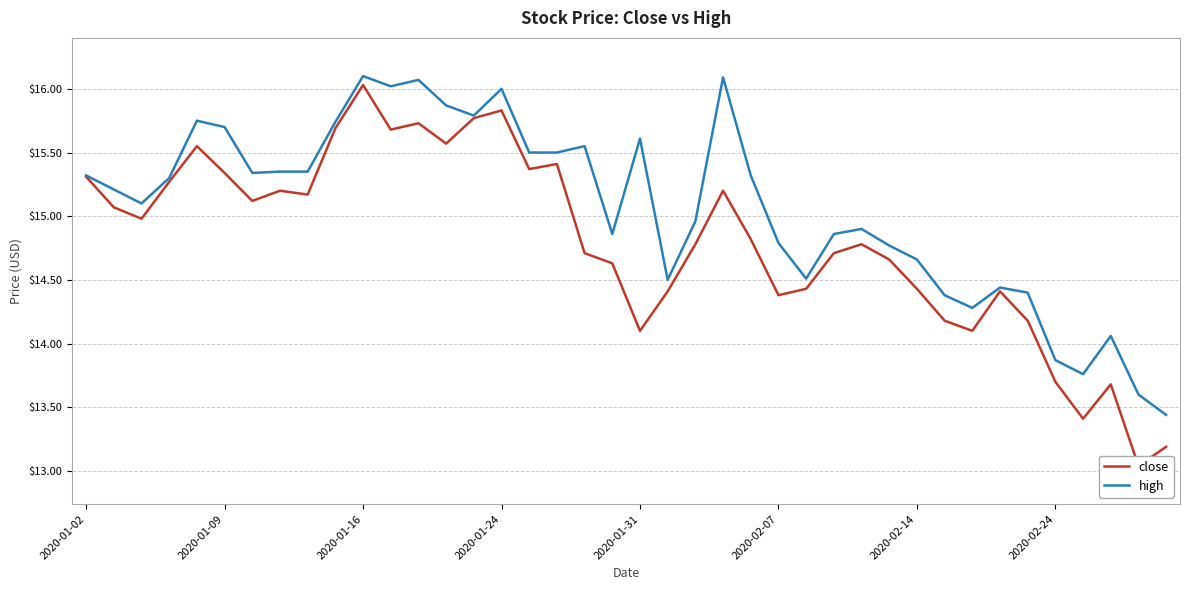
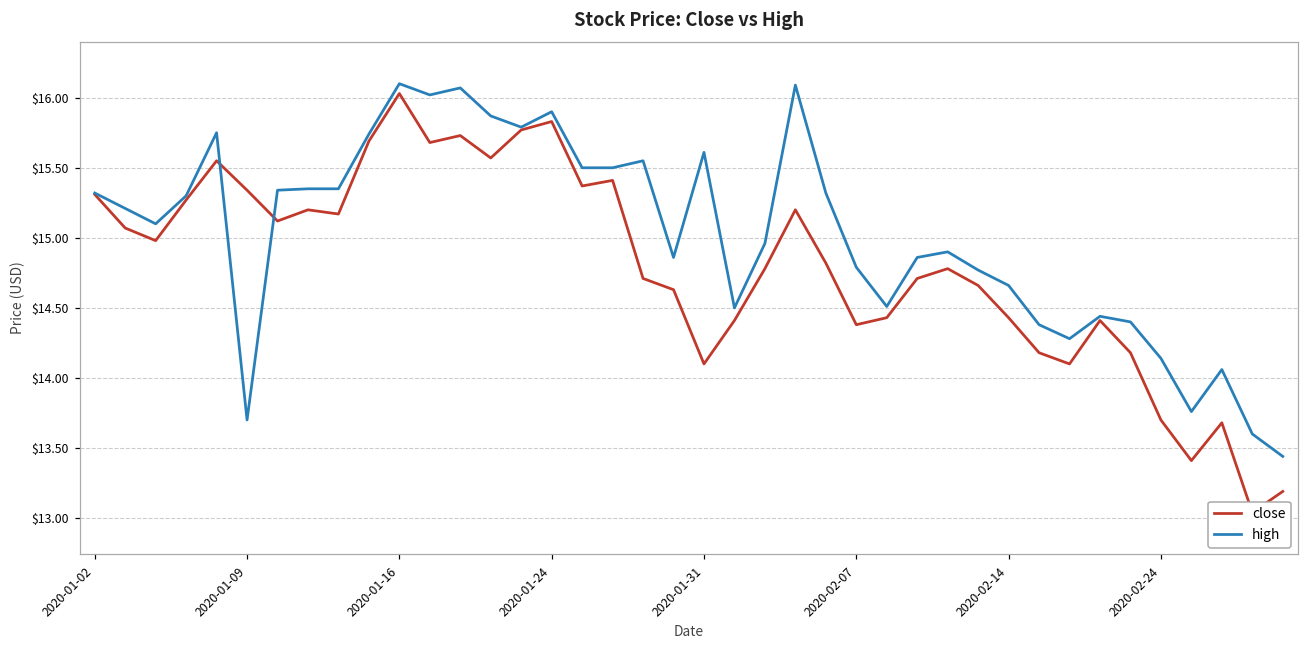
high, 2020-01-09: $15.7 -> $13.7
high, 2020-01-24: $16.0 -> $15.9
high, 2020-02-24: $13.87 -> $14.14
